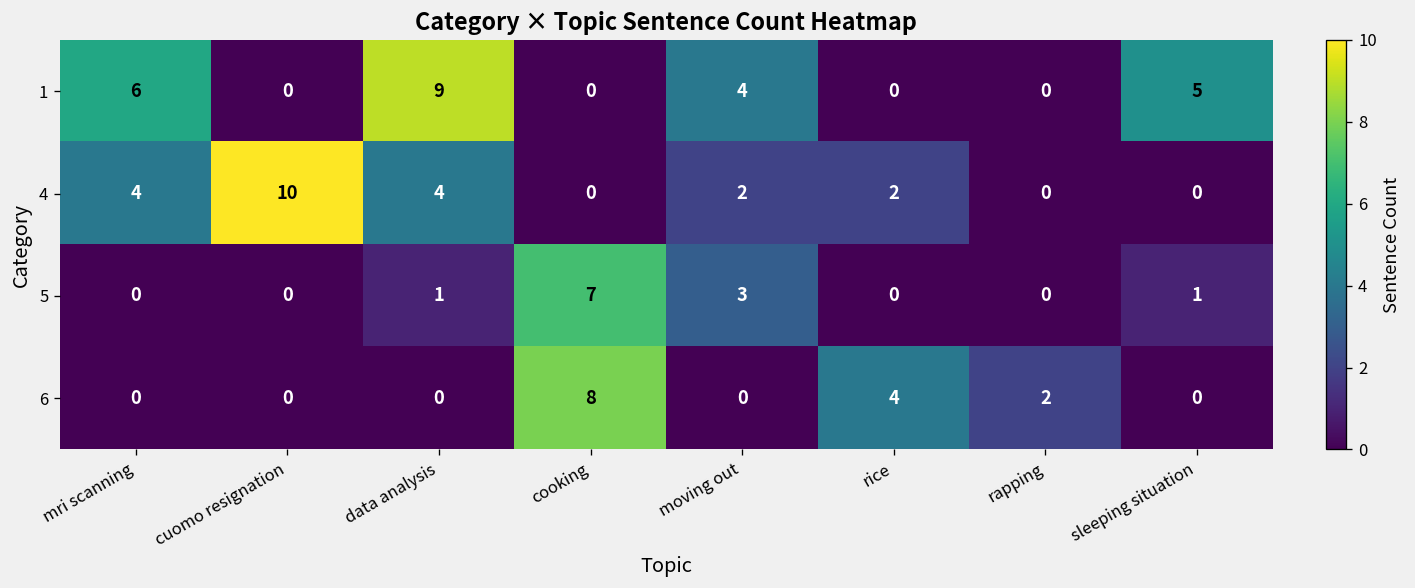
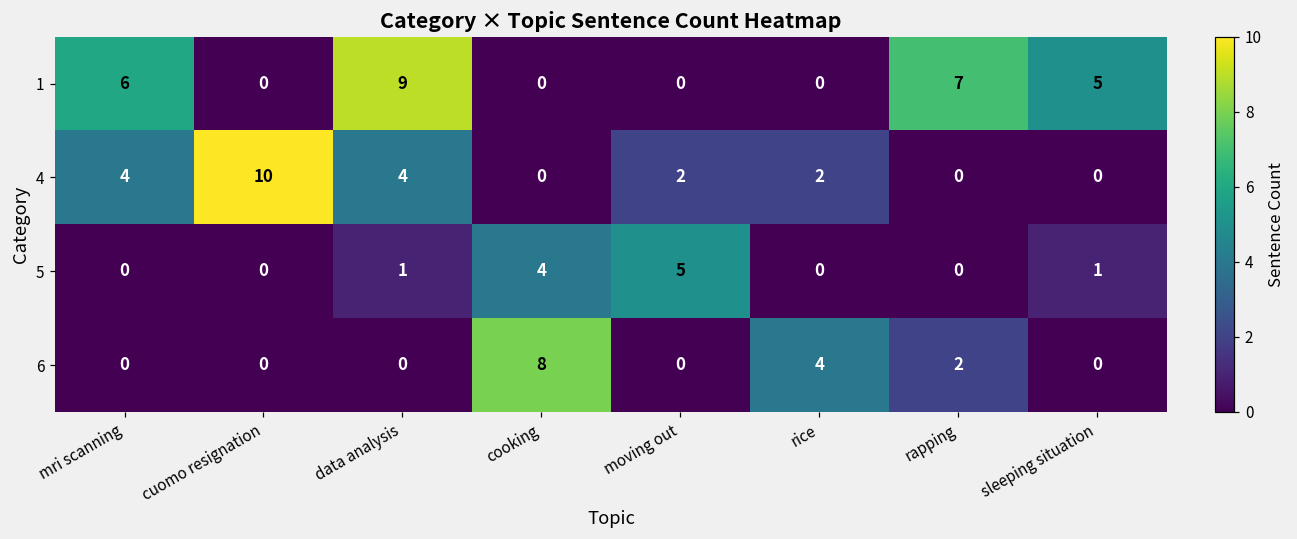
1, moving out: 4 -> 0
1, rapping: 0 -> 7
5, cooking: 7 -> 4
5, moving out: 3 -> 5
